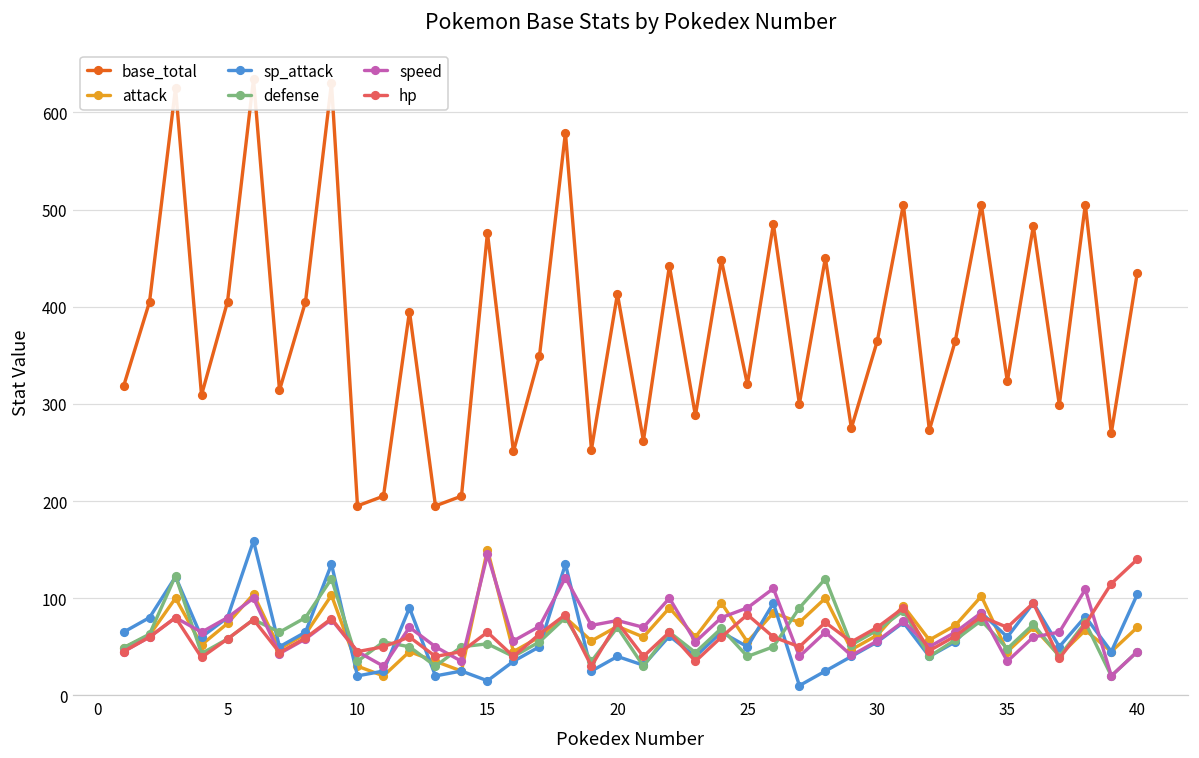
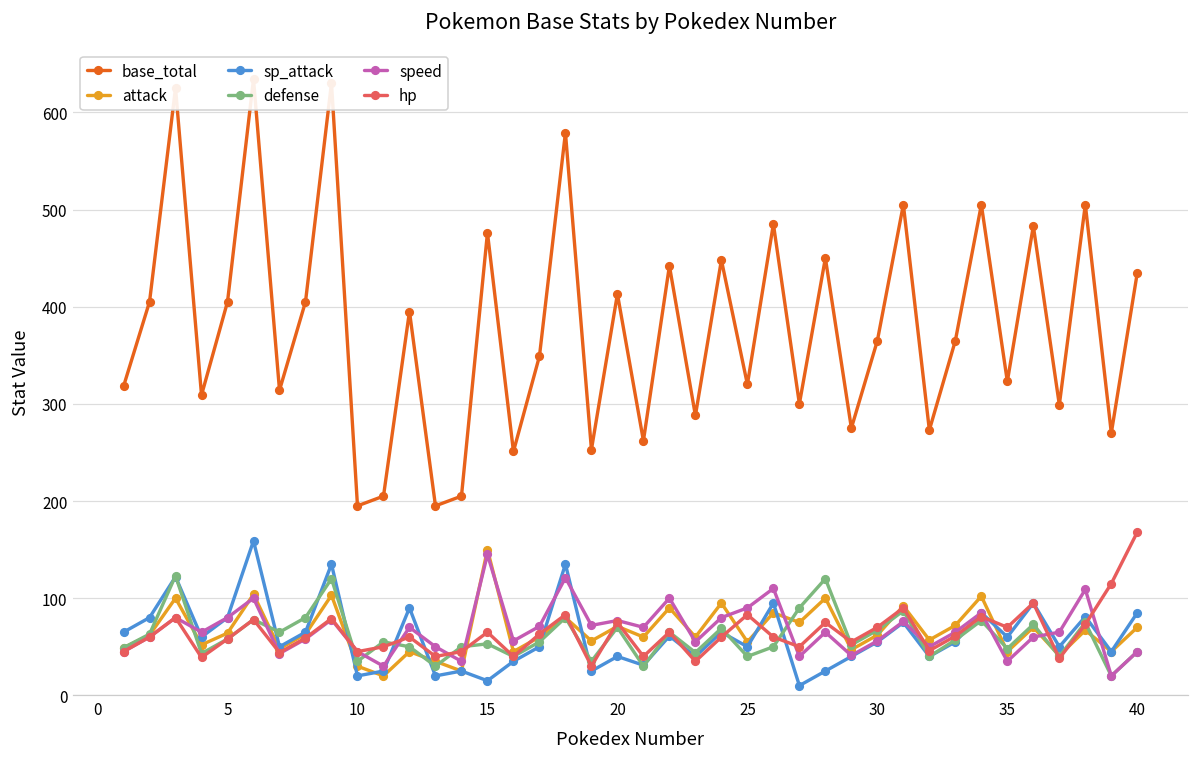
attack, 5: 70 -> 60
sp_attack, 40: 100 -> 90
hp, 40: 140 -> 170
